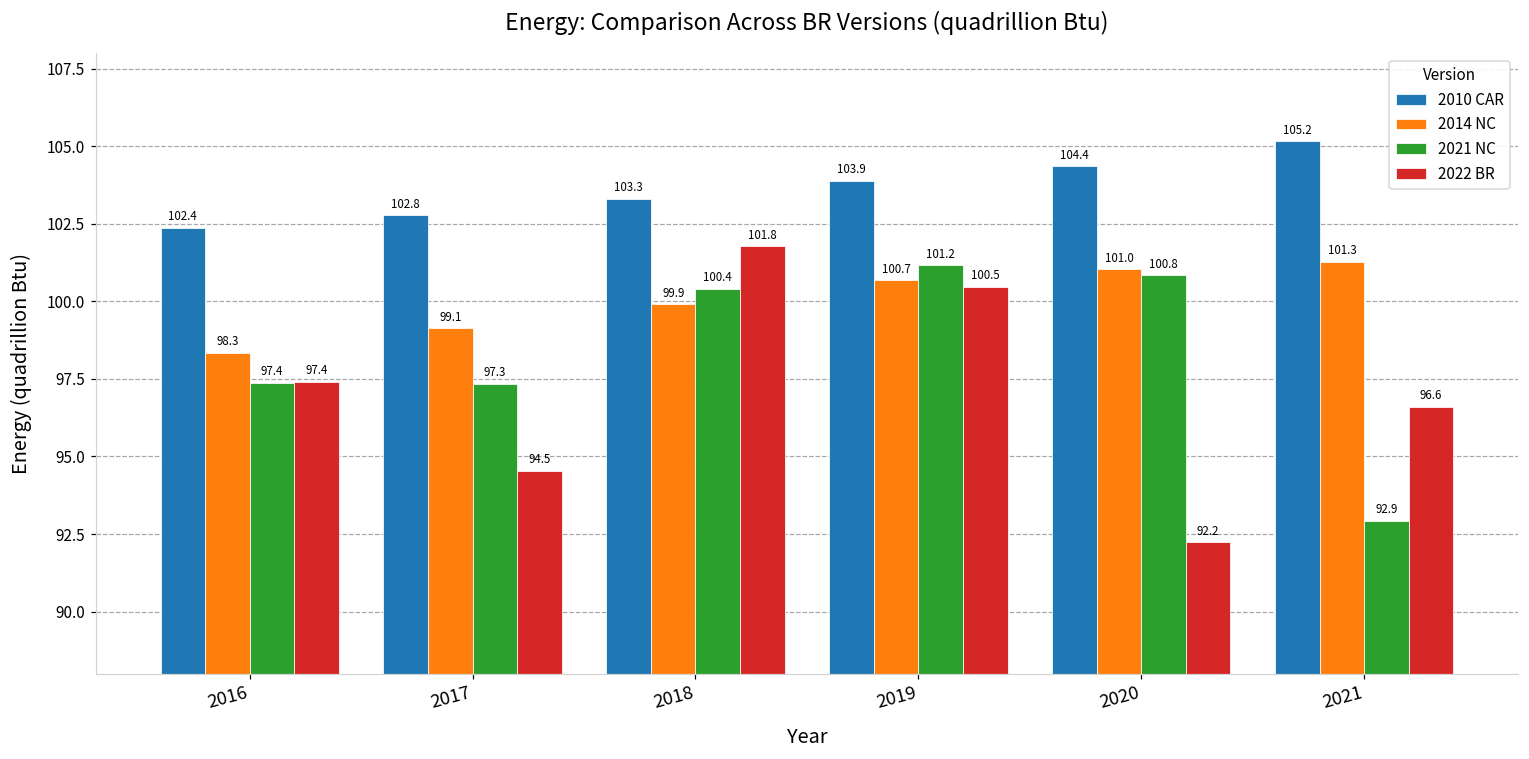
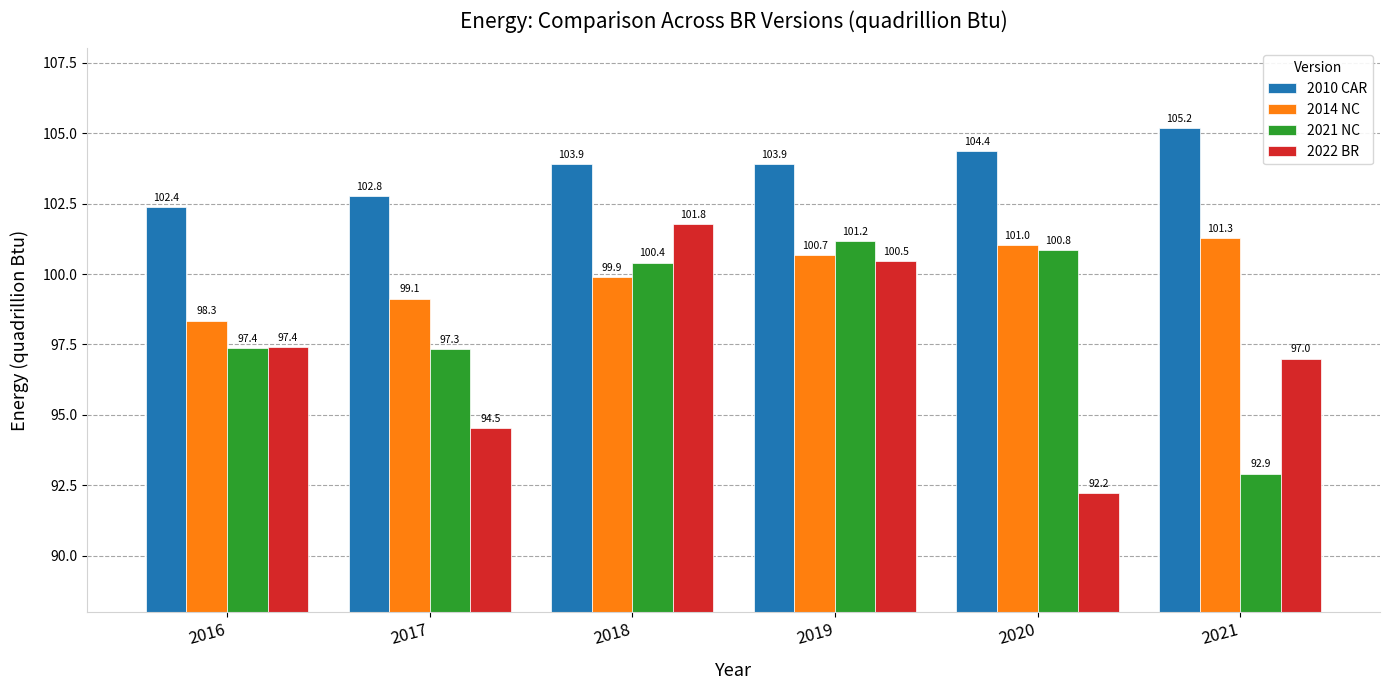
2010 CAR, 2018: 103.3 -> 103.9
2022 BR, 2021: 96.6 -> 97.0
